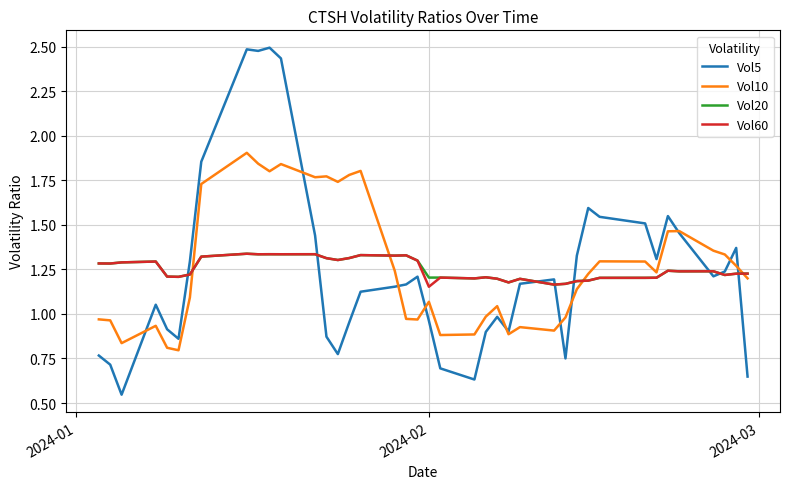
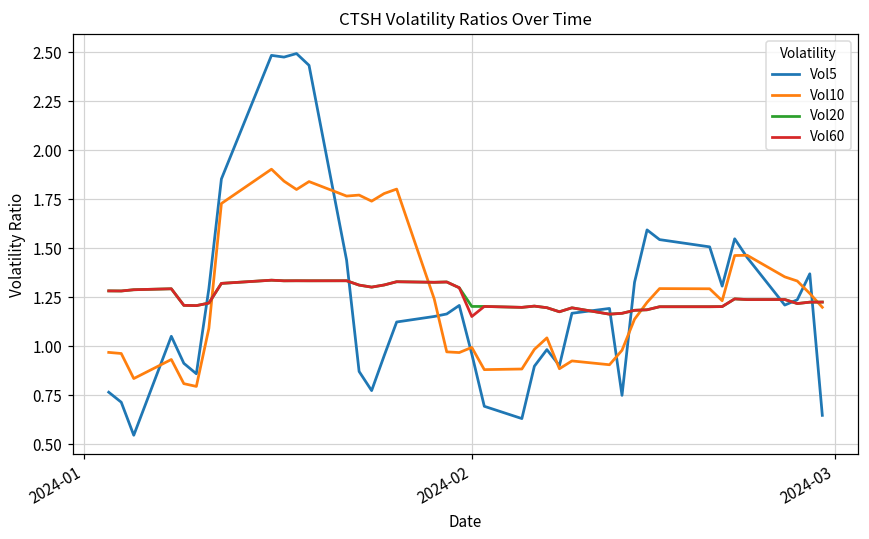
Vol10, 2024-02: 1.07 -> 1.00
